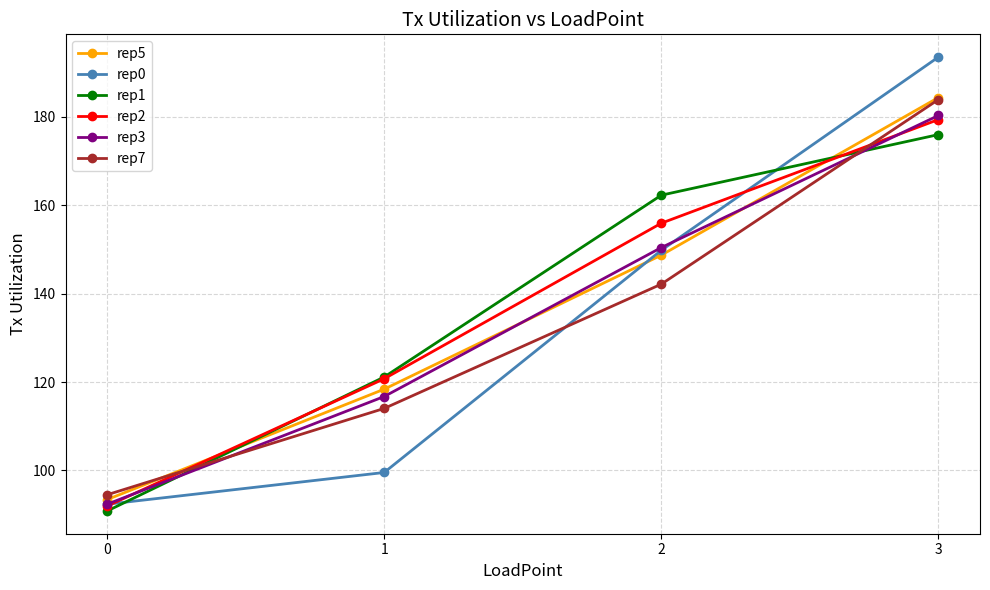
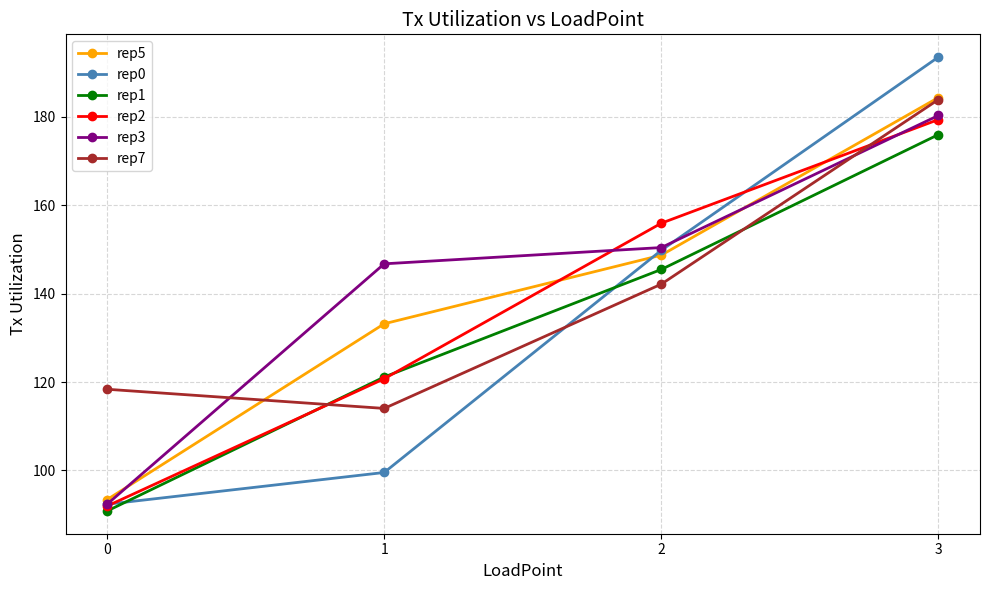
rep7, 0: 94 -> 118
rep5, 1: 118 -> 133
rep3, 1: 117 -> 147
rep1, 2: 162 -> 145
